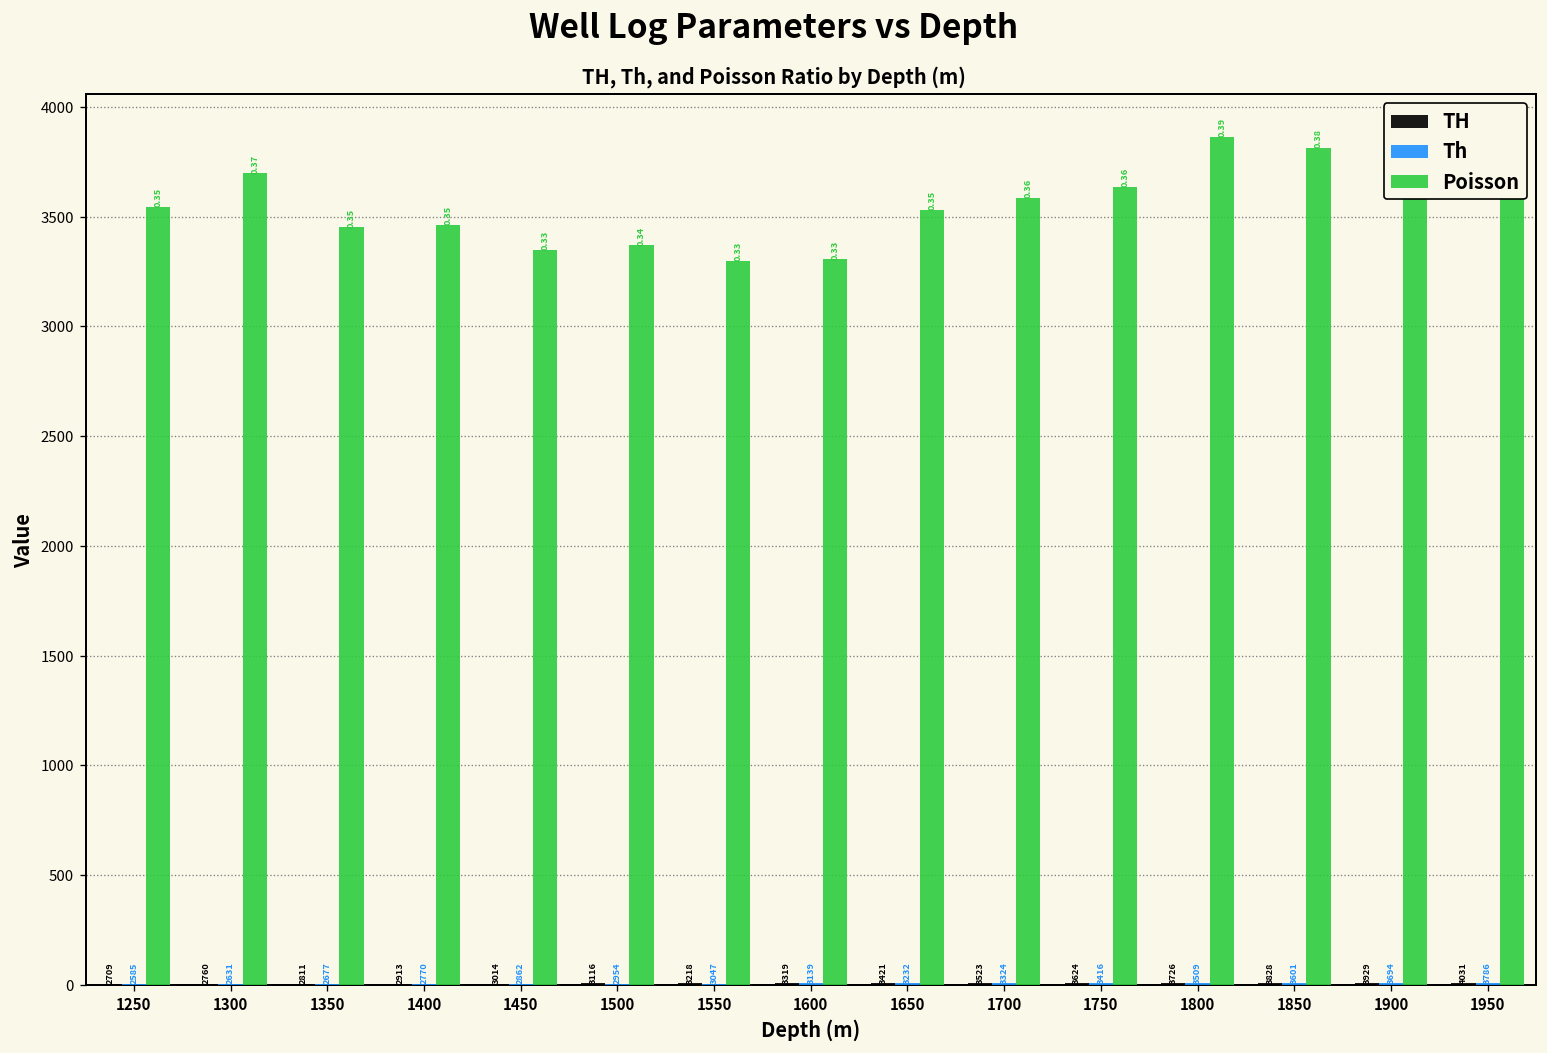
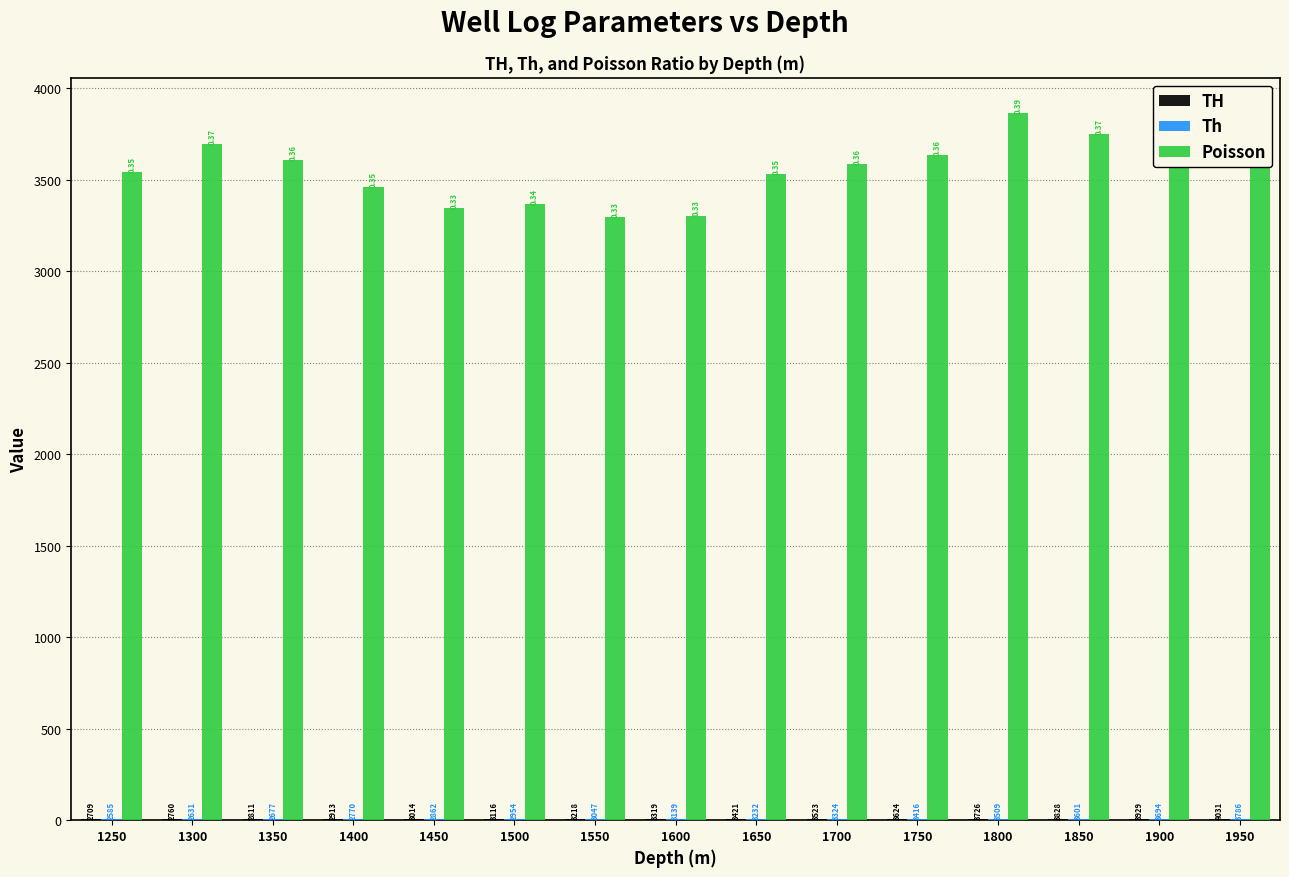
Poisson, 1350: 0.35 -> 0.36
Poisson, 1850: 0.38 -> 0.37
